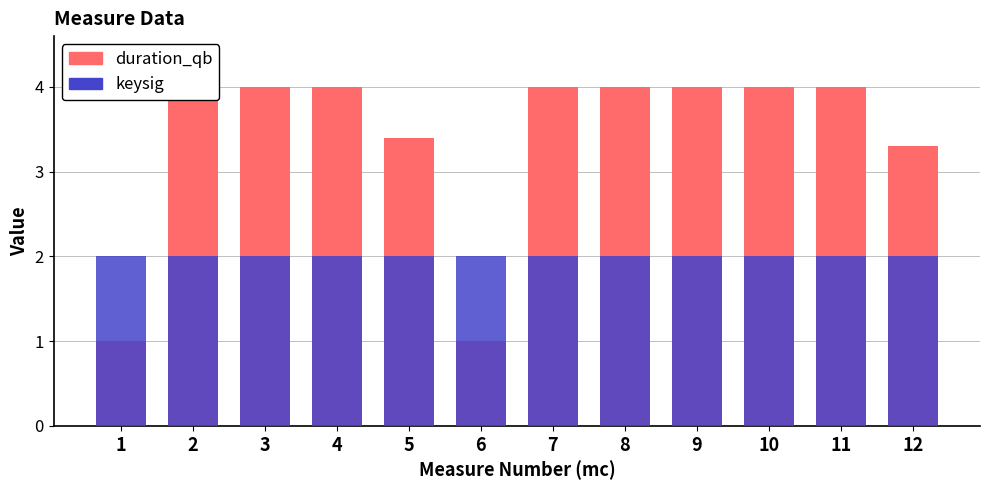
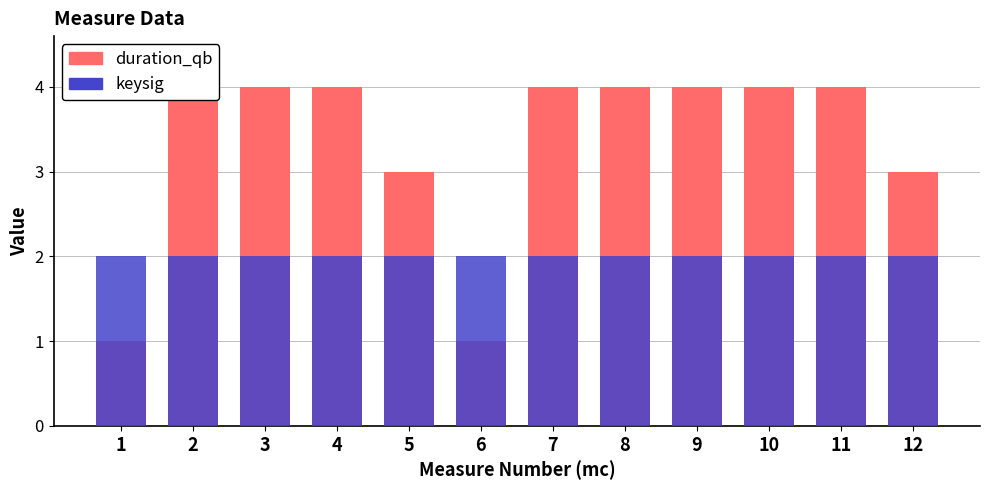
duration_qb, 5: 3.4 -> 3.0
duration_qb, 12: 3.3 -> 3.0
